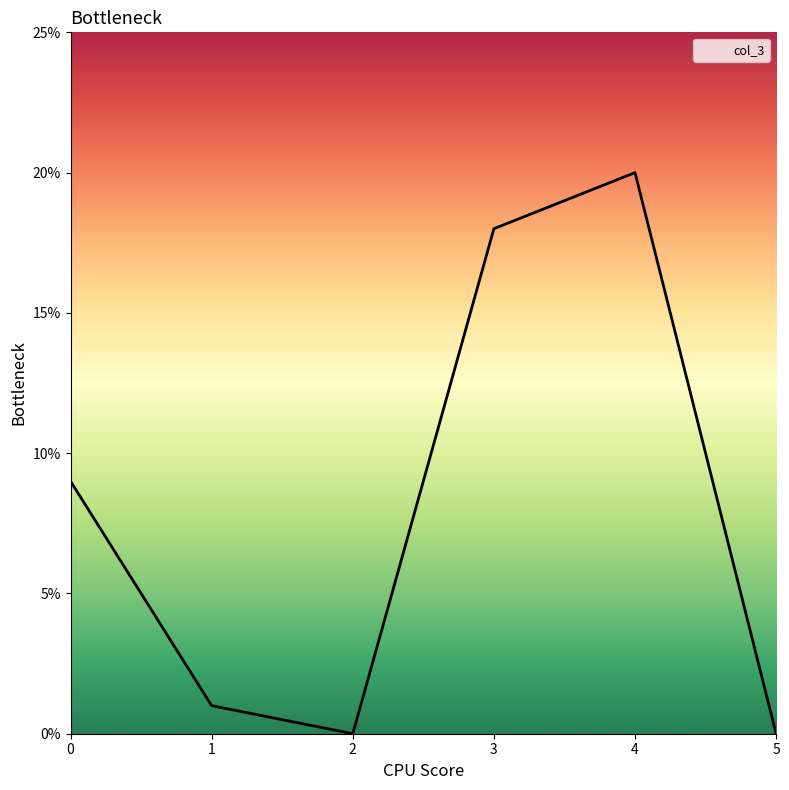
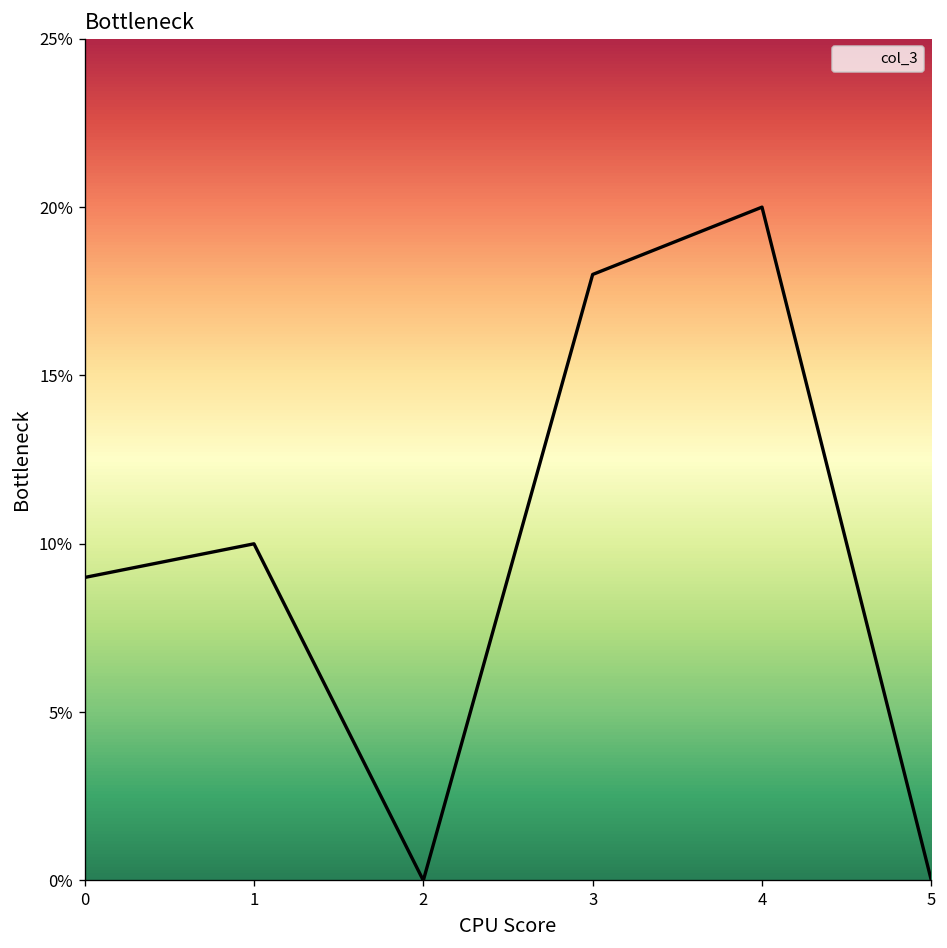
1: 1% -> 10%
